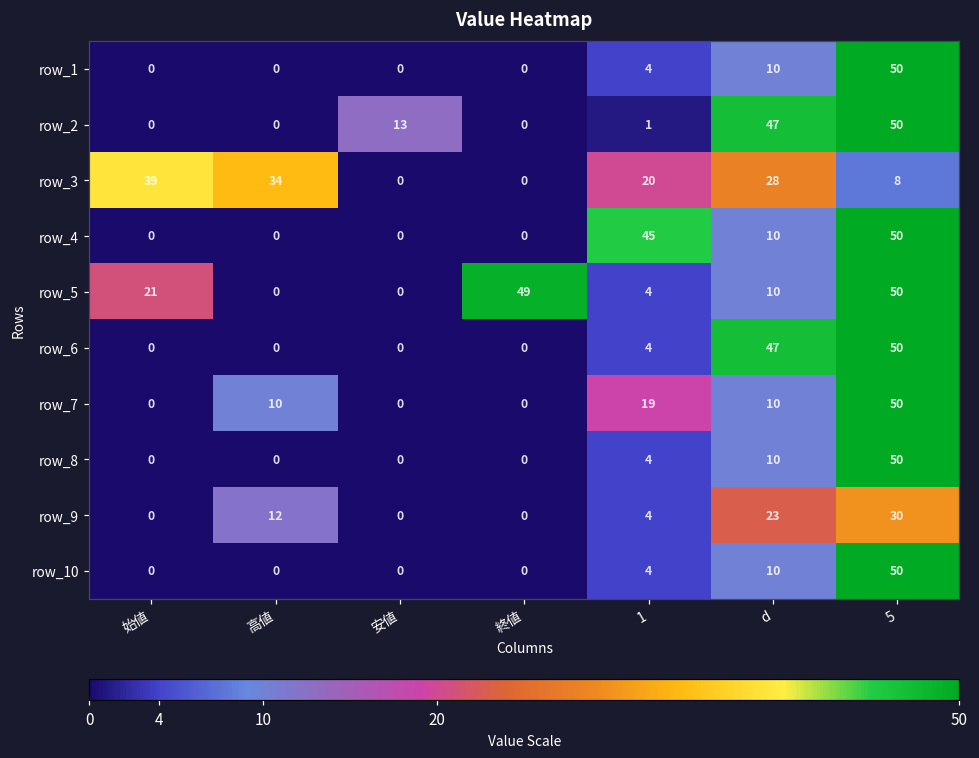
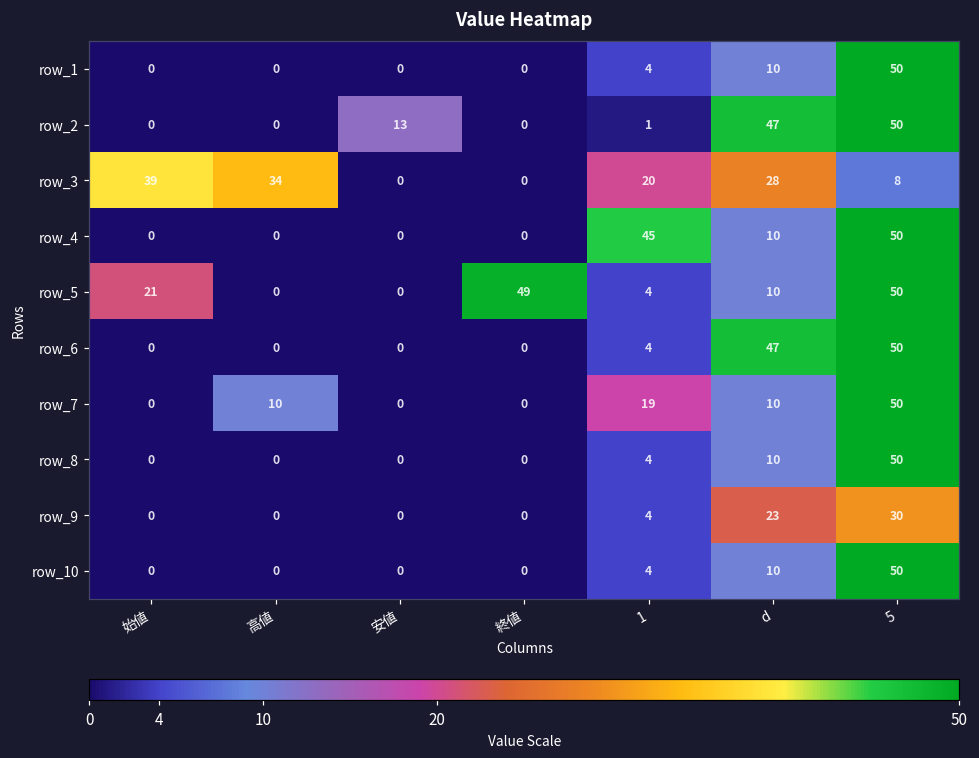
row_9, 高値: 12 -> 0
